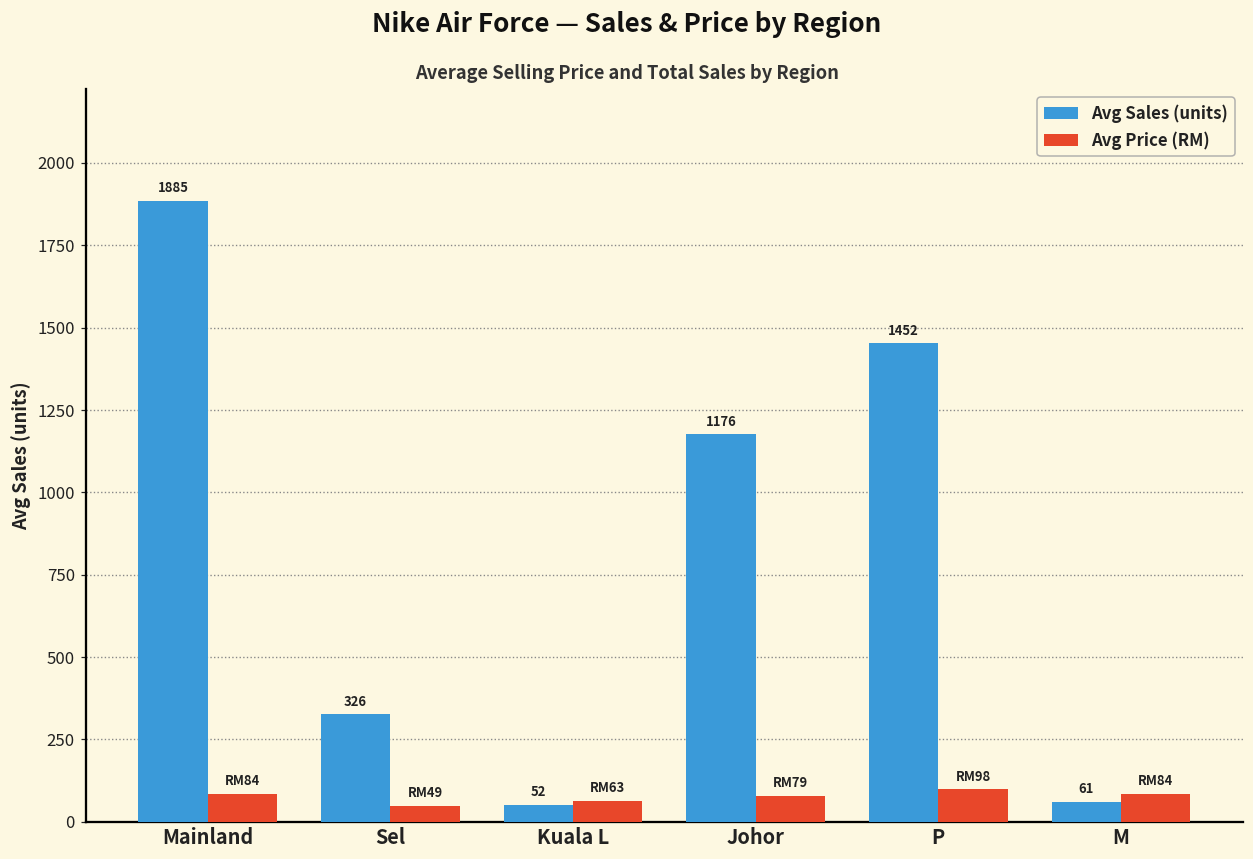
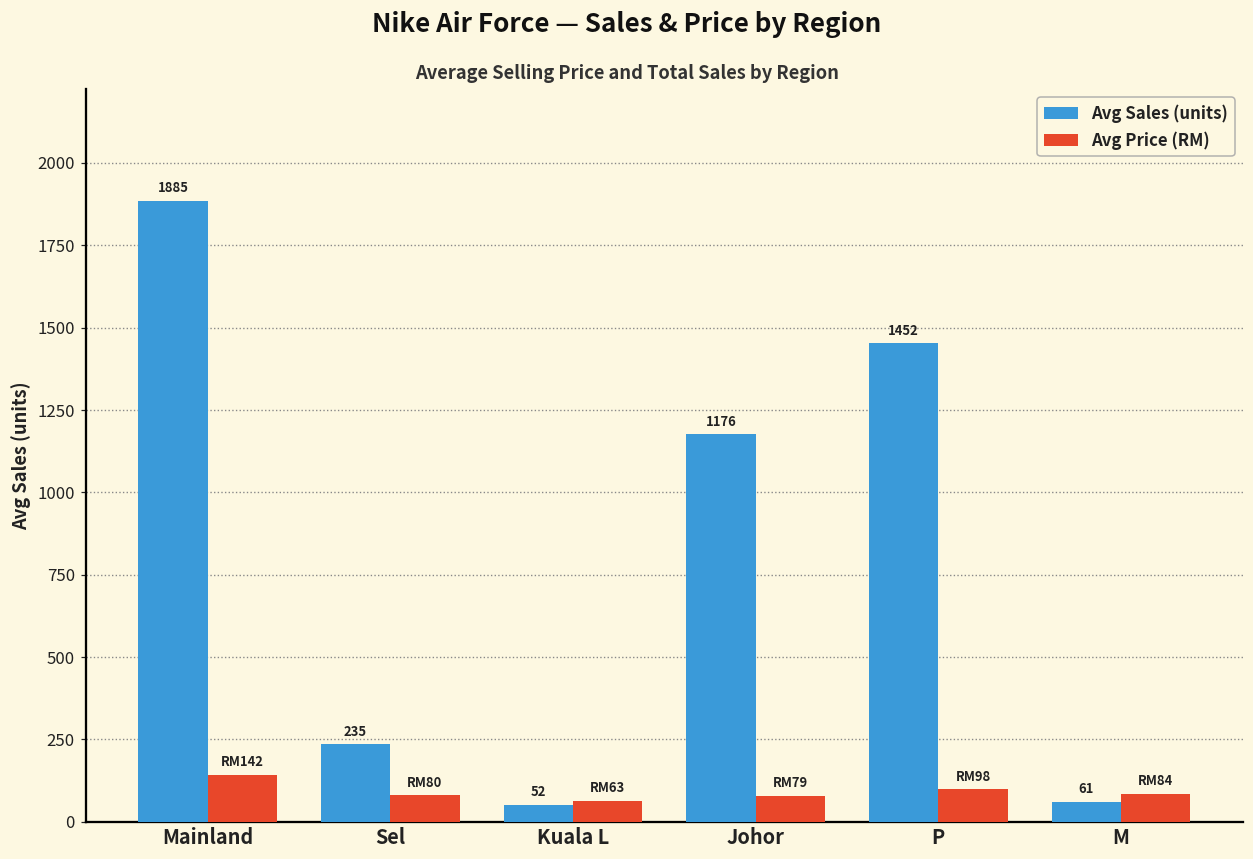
Avg Price (RM), Mainland: 84 -> 142
Avg Sales (units), Sel: 326 -> 235
Avg Price (RM), Sel: 49 -> 80
